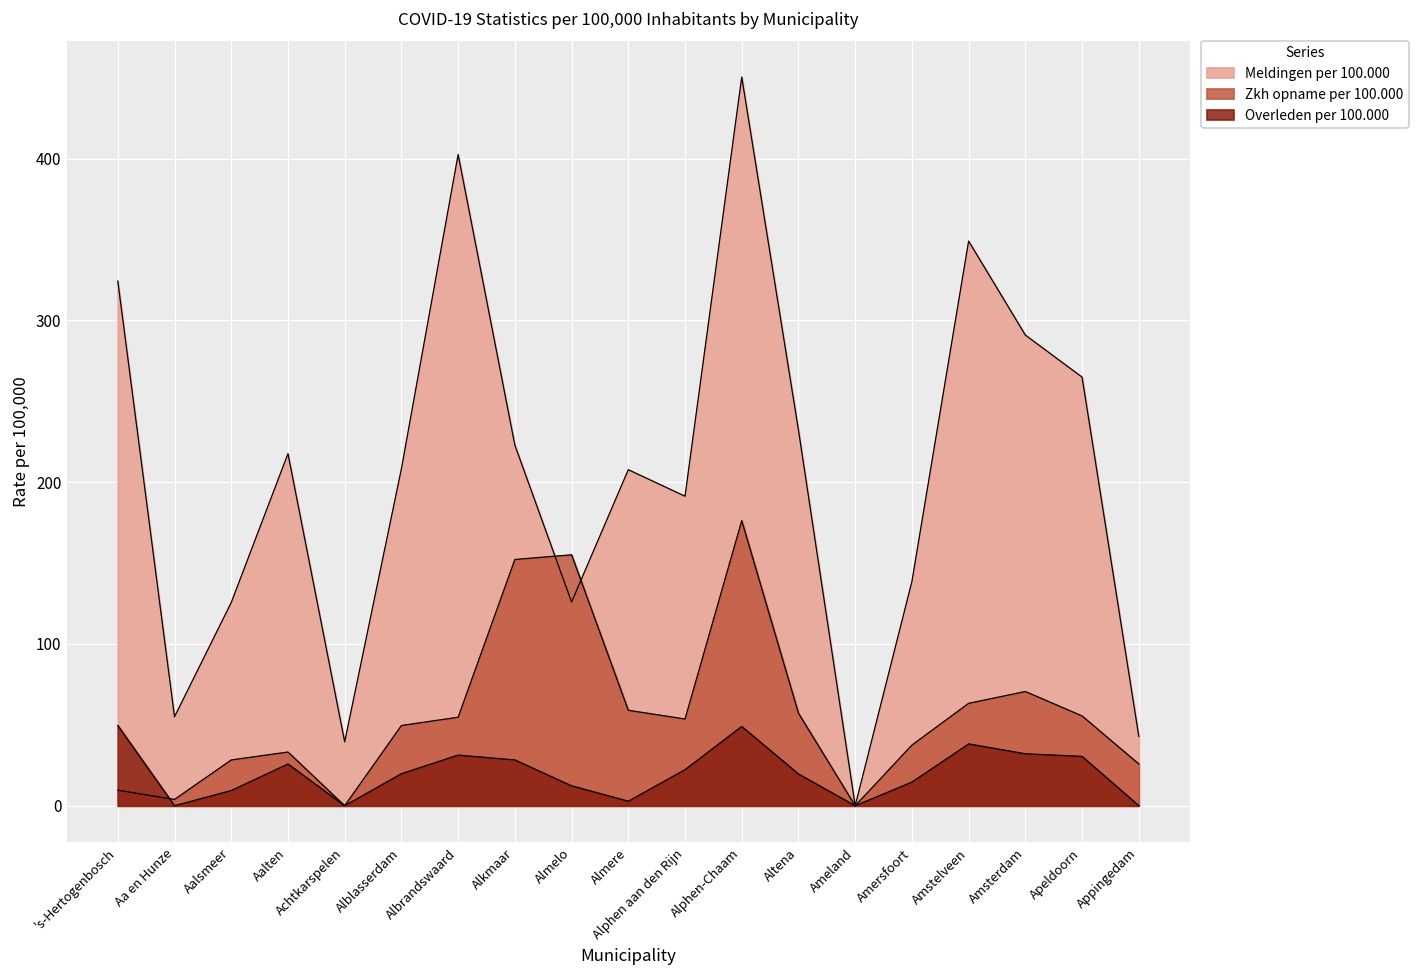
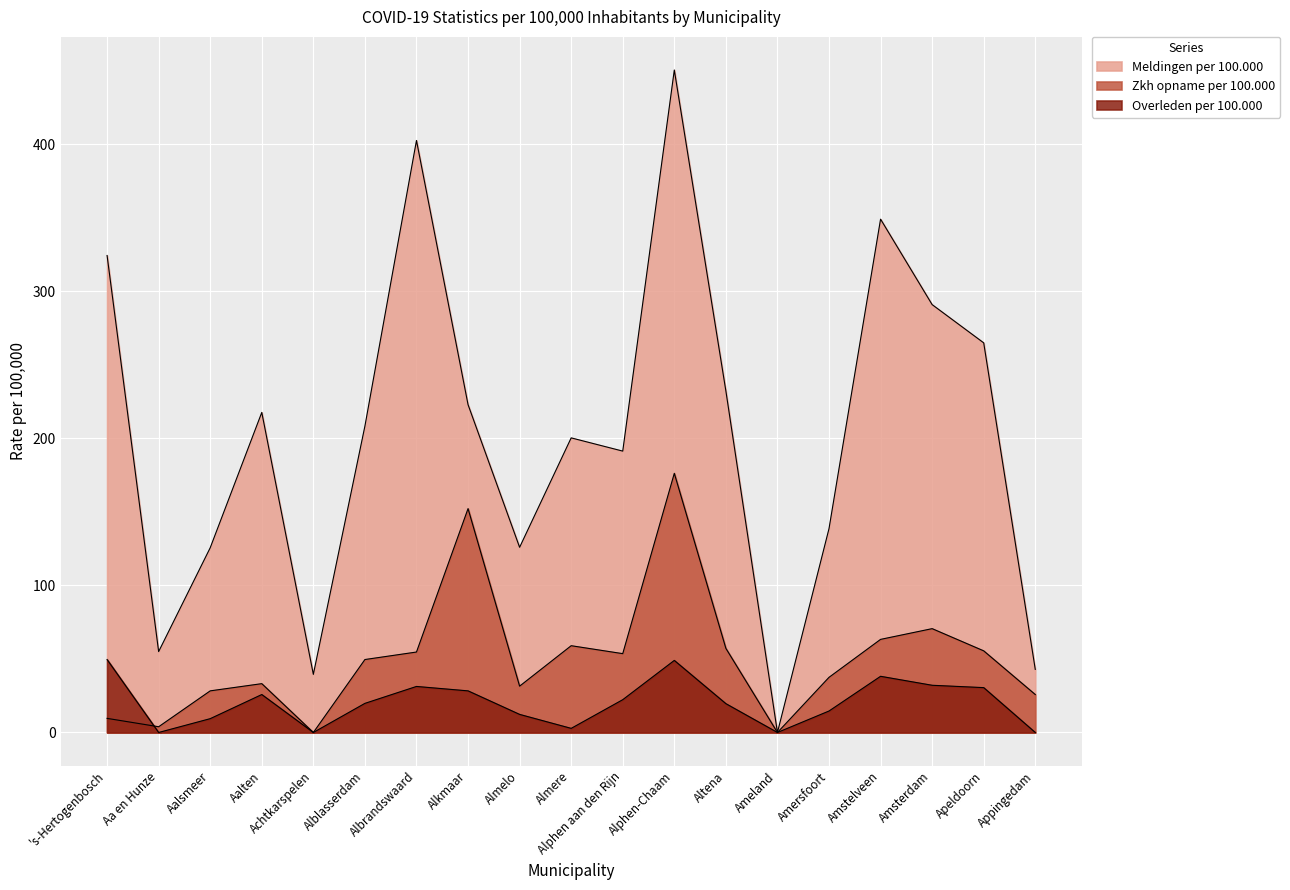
Zkh opname per 100.000, Almelo: 155 -> 32
Meldingen per 100.000, Almere: 208 -> 200
